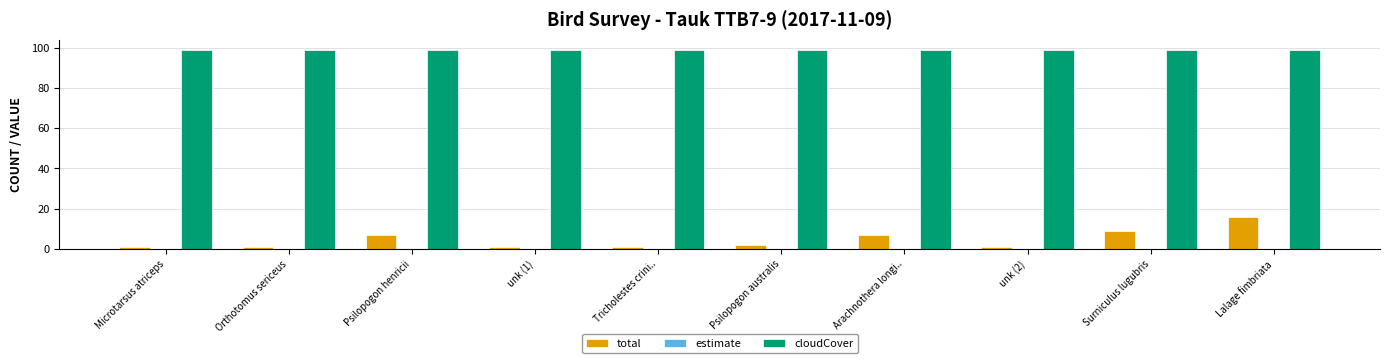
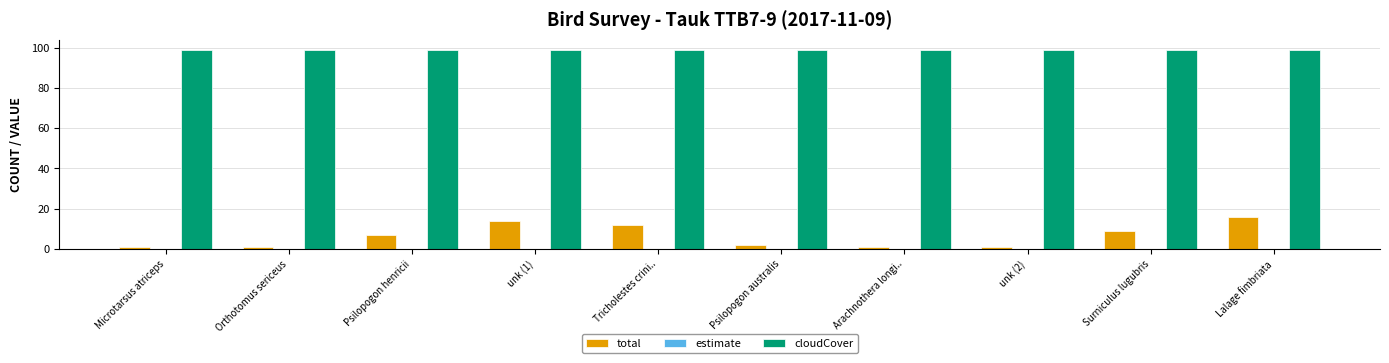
total, unk (1): 1 -> 14
total, Tricholestes crini..: 1 -> 12
total, Arachnothera longi..: 7 -> 1
